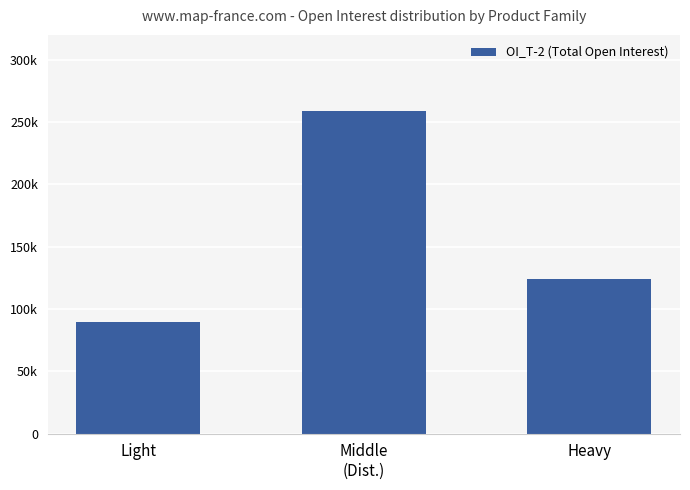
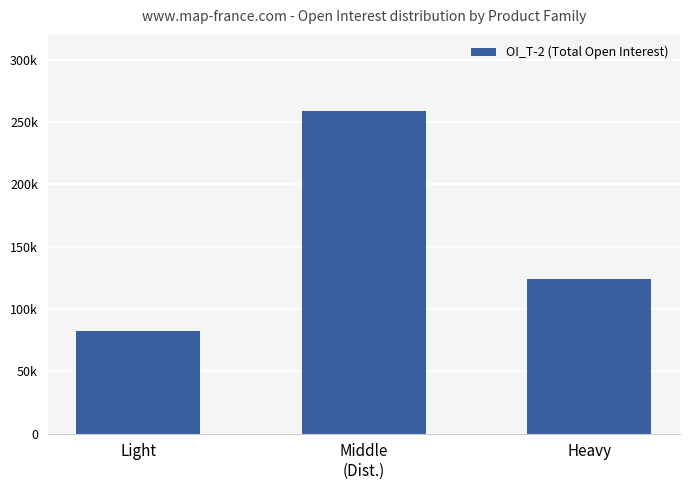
Light: 89000 -> 82000
